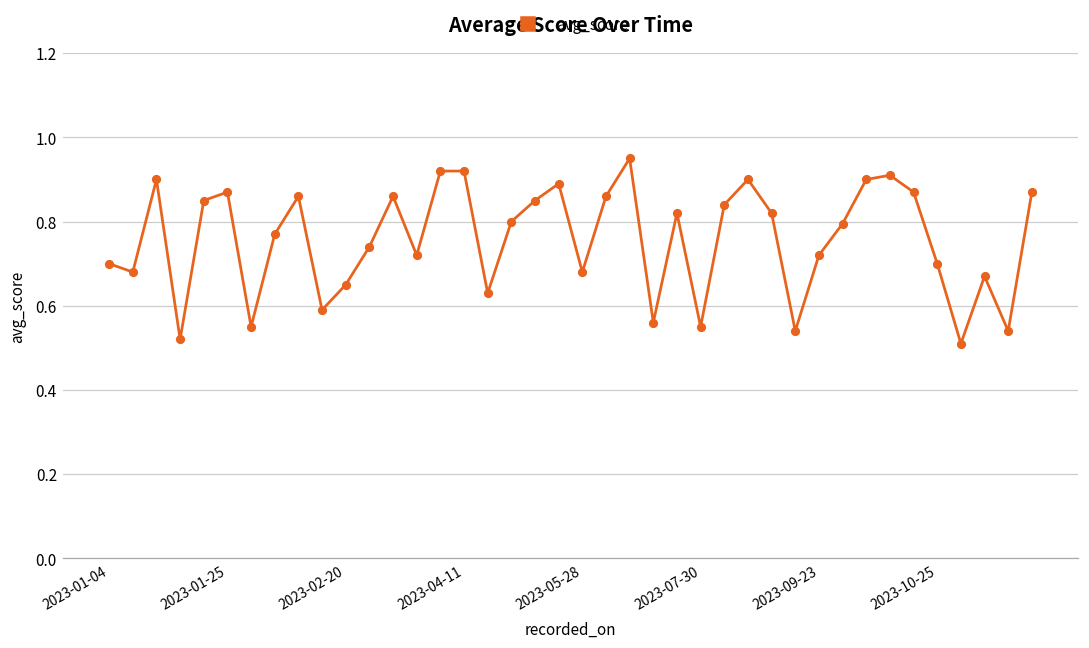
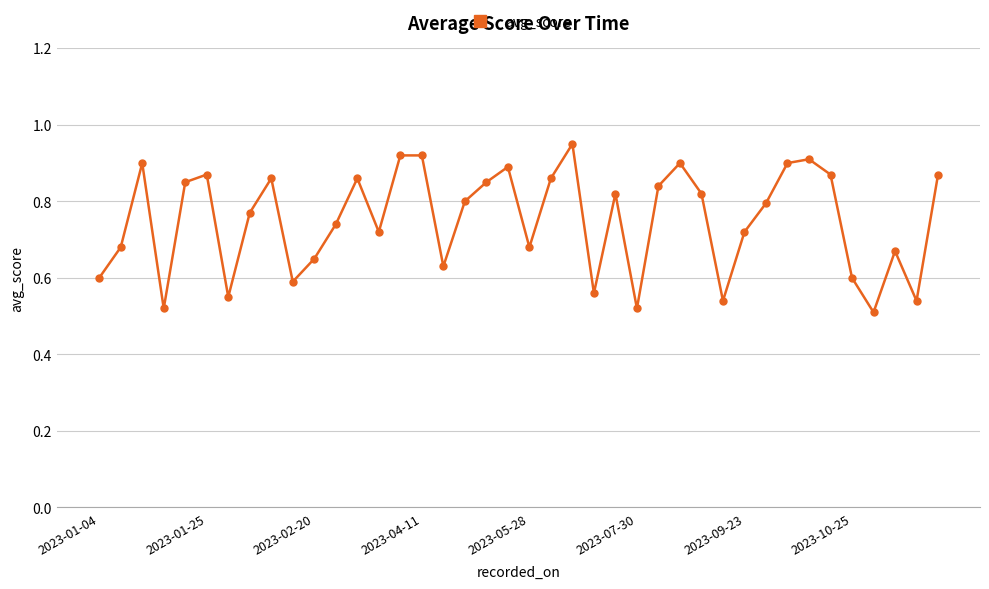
2023-01-04: 0.7 -> 0.6
2023-07-30: 0.55 -> 0.52
2023-10-25: 0.7 -> 0.6
